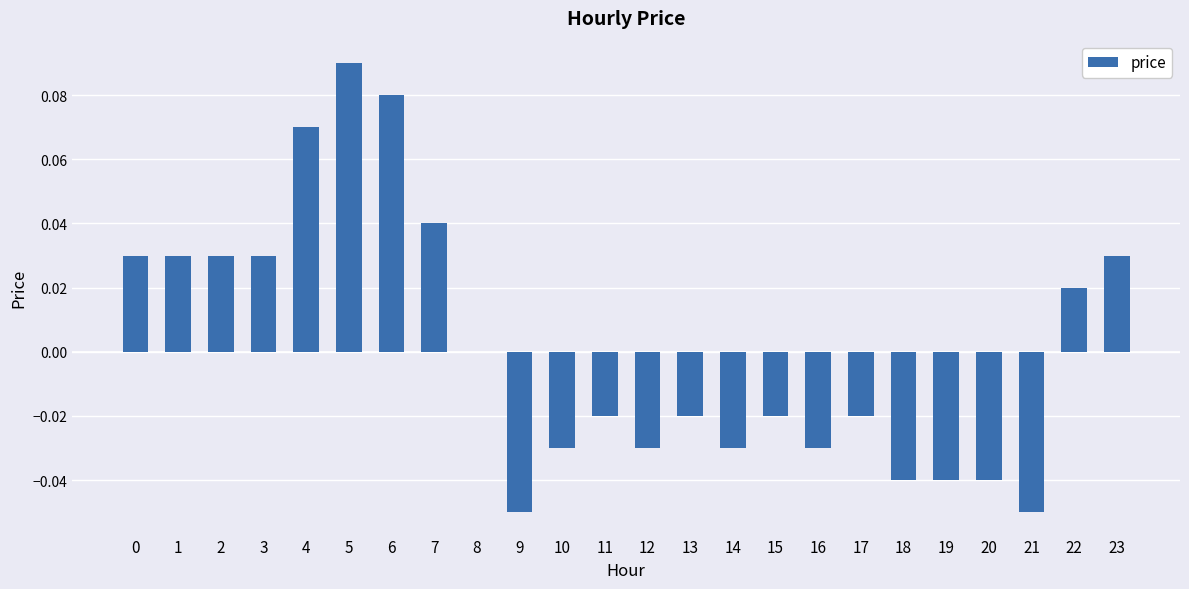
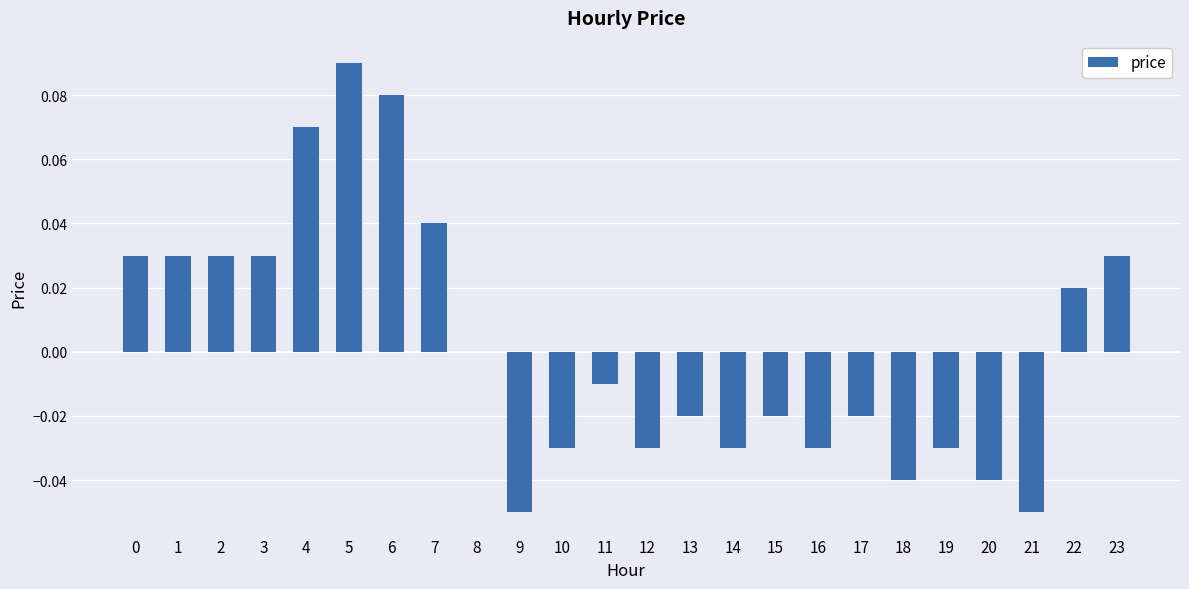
11: -0.02 -> -0.01
19: -0.04 -> -0.03
